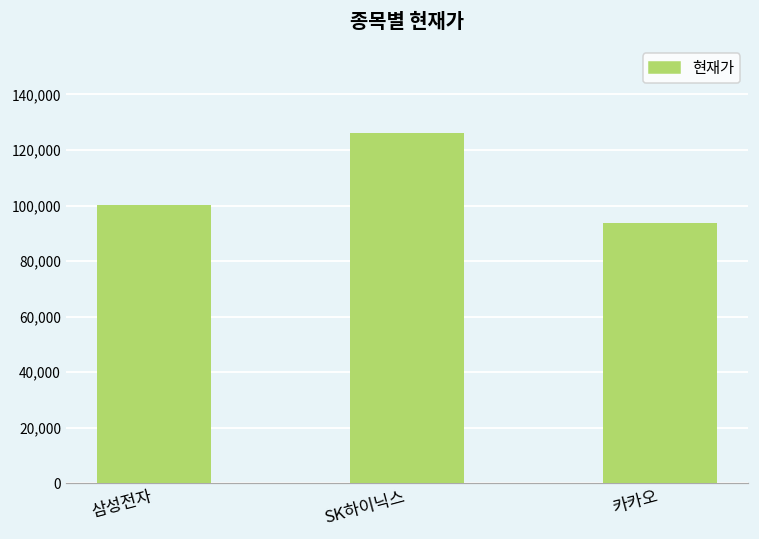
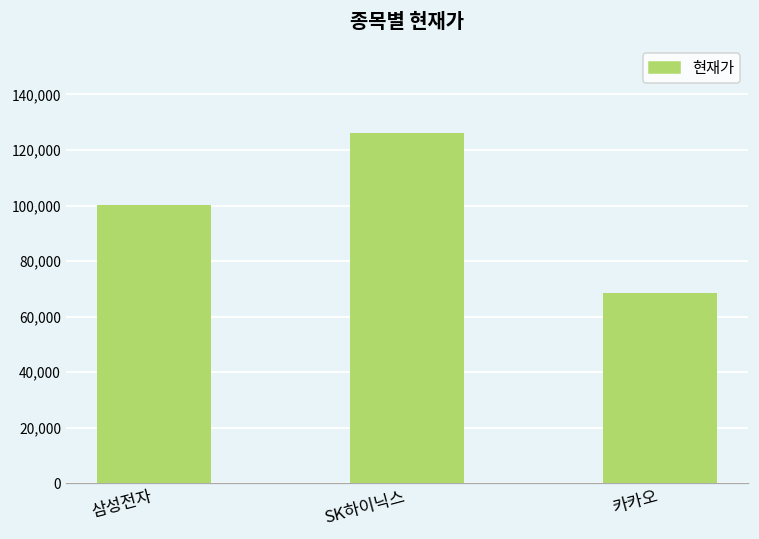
카카오: 94,000 -> 68,000
